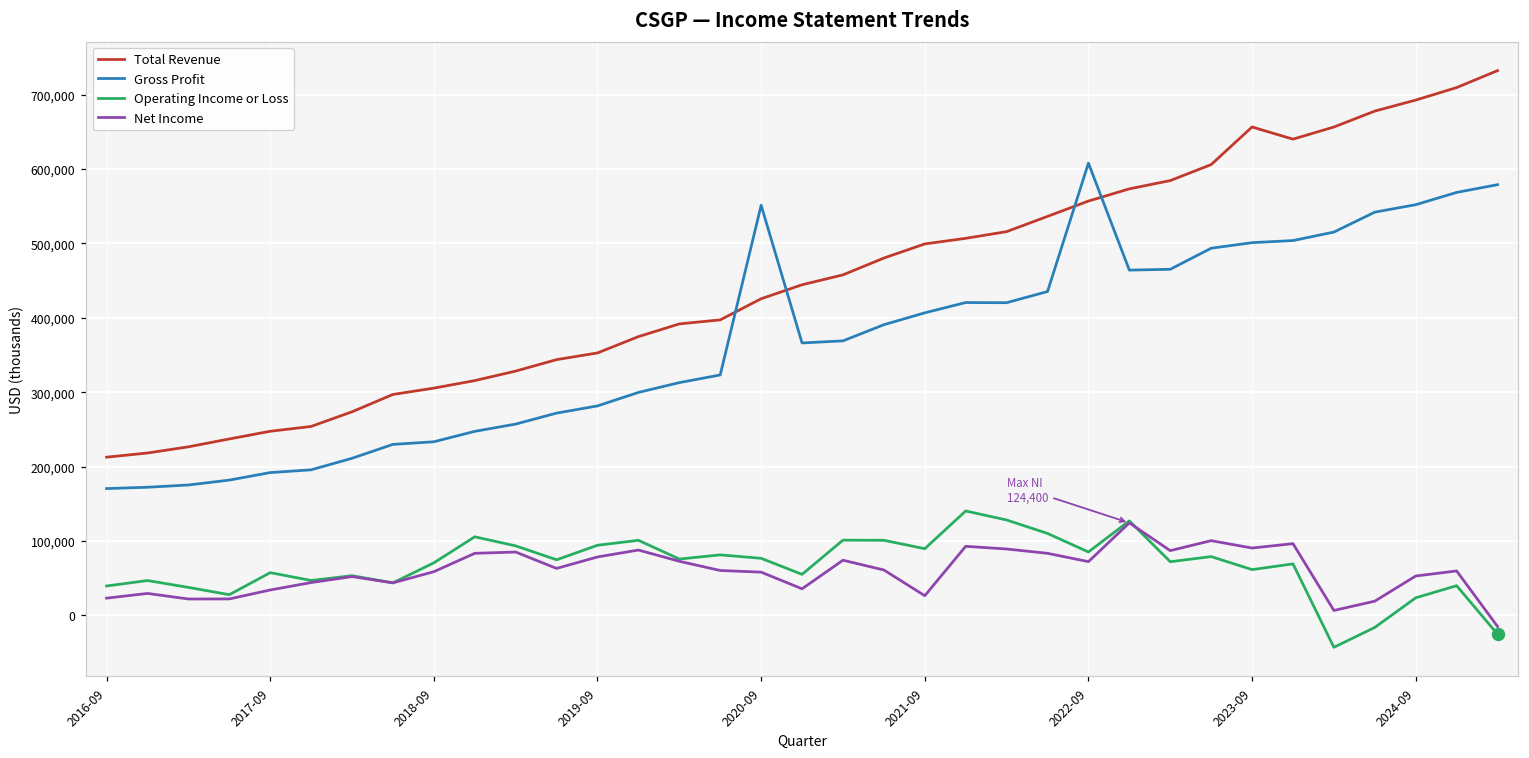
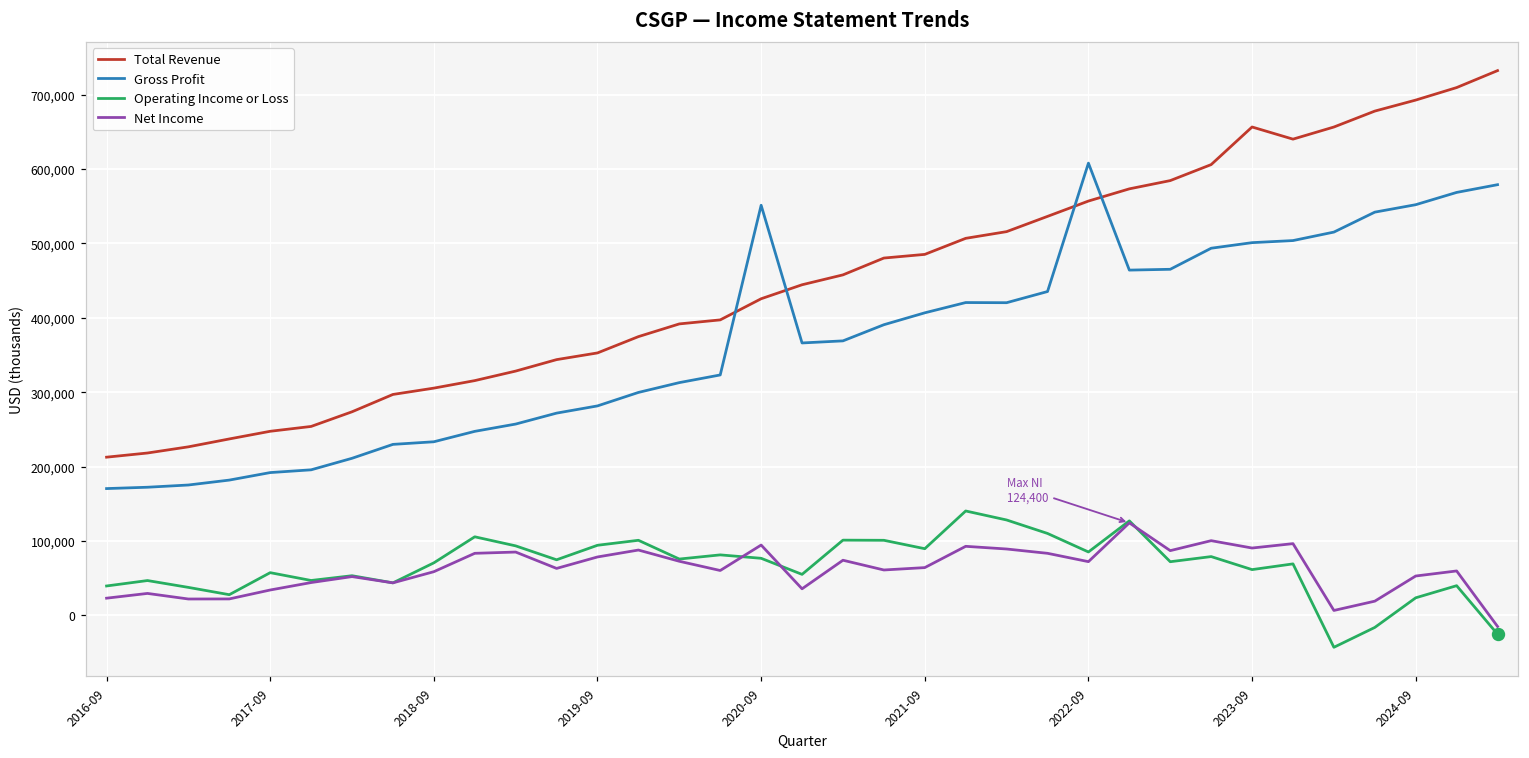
Net Income, 2020-09: 60,000 -> 90,000
Total Revenue, 2021-09: 500,000 -> 490,000
Net Income, 2021-09: 30,000 -> 60,000
